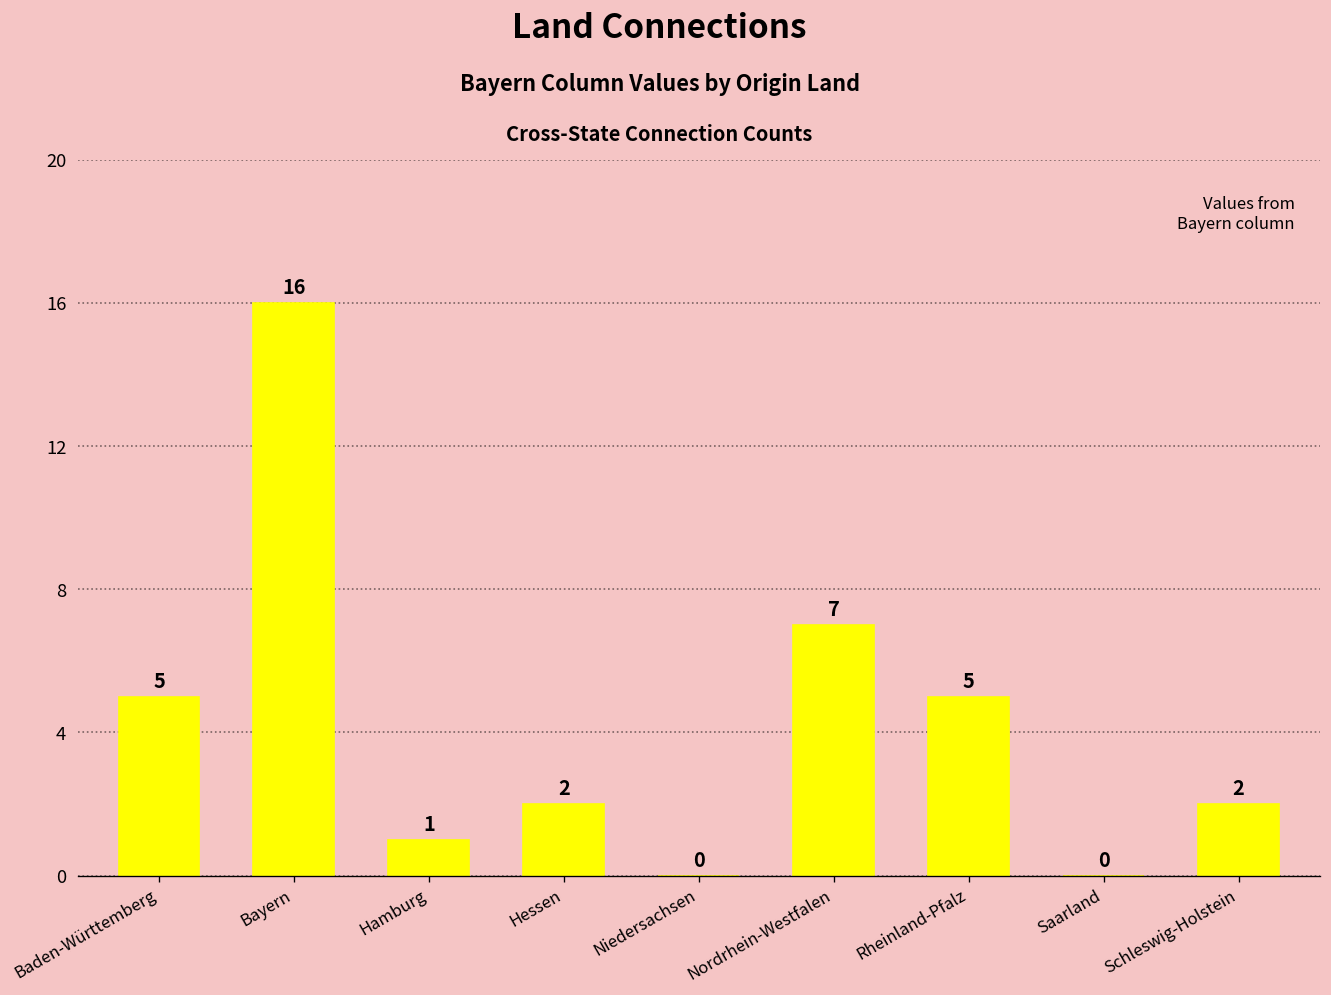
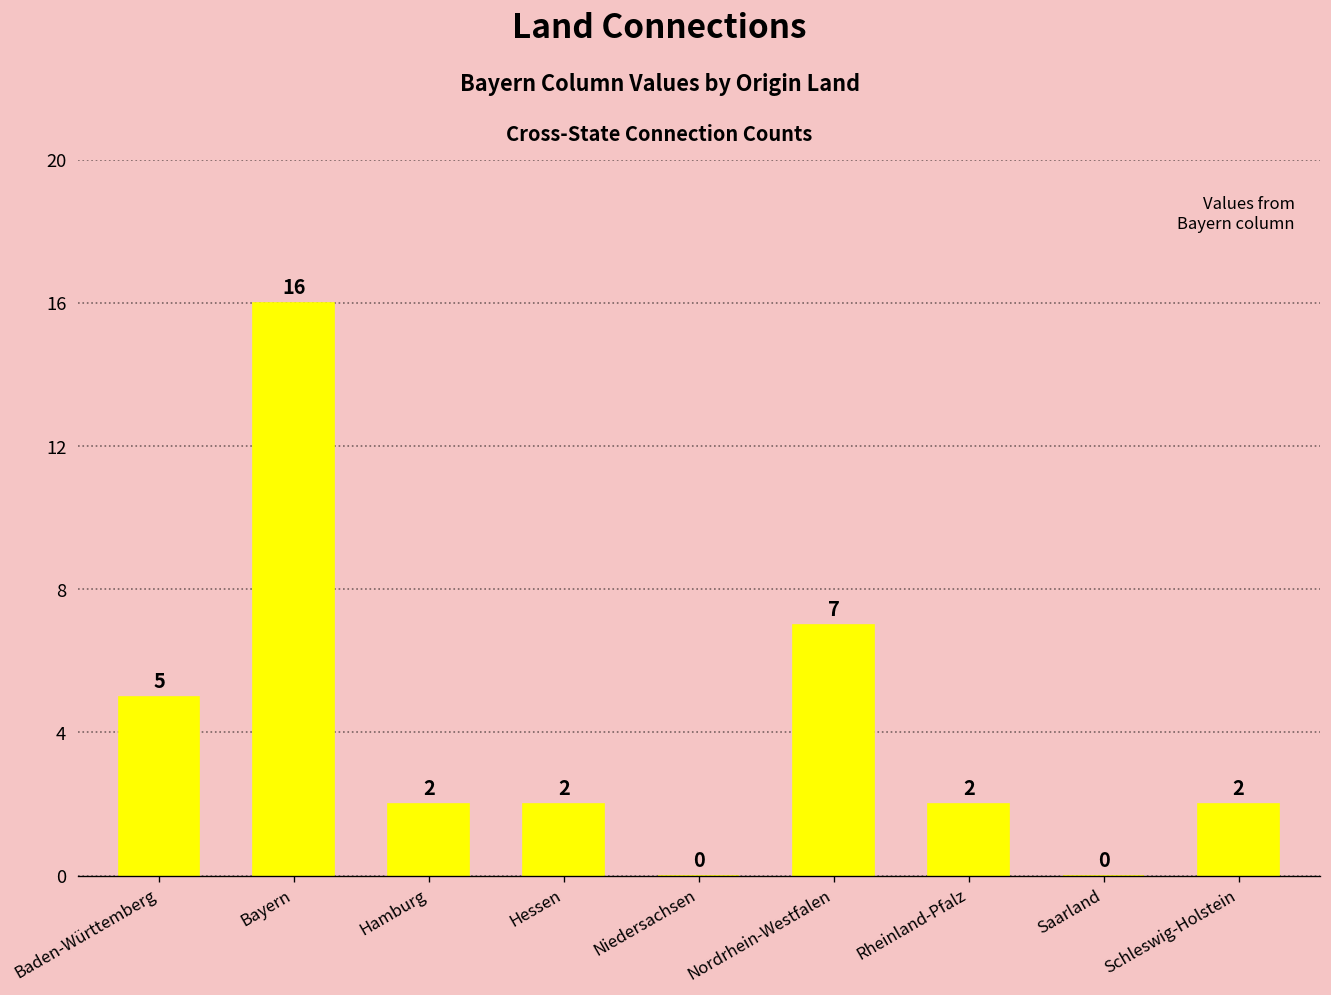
Hamburg: 1 -> 2
Rheinland-Pfalz: 5 -> 2
